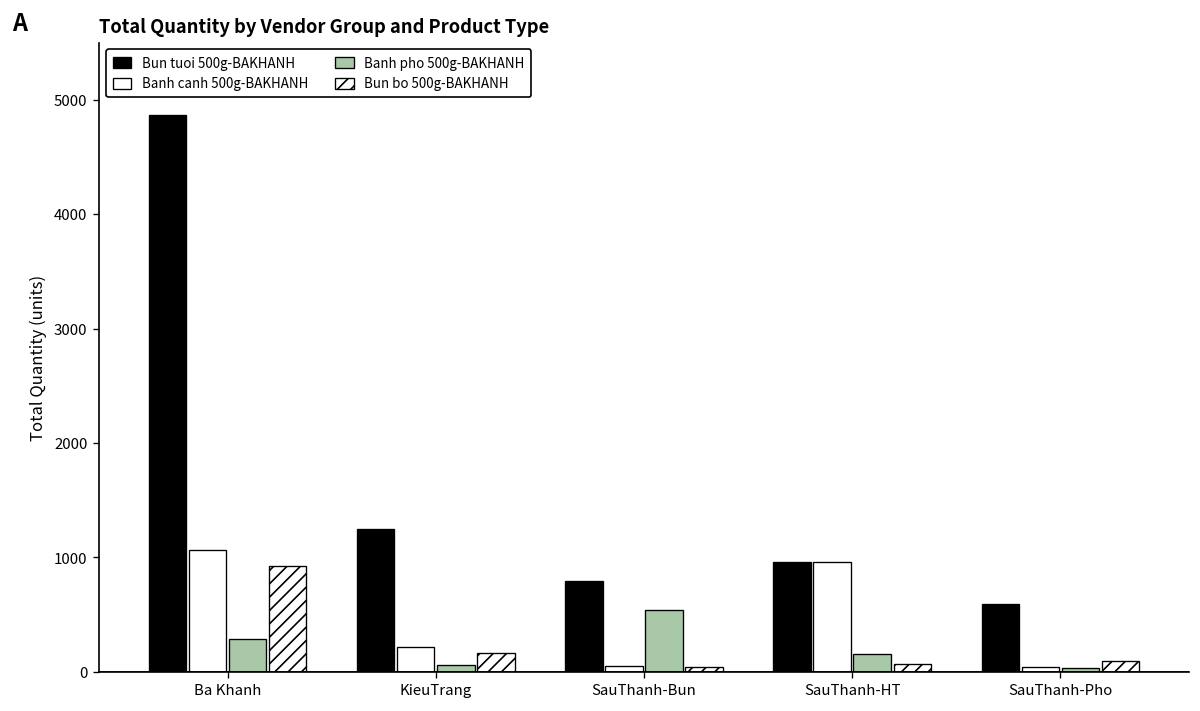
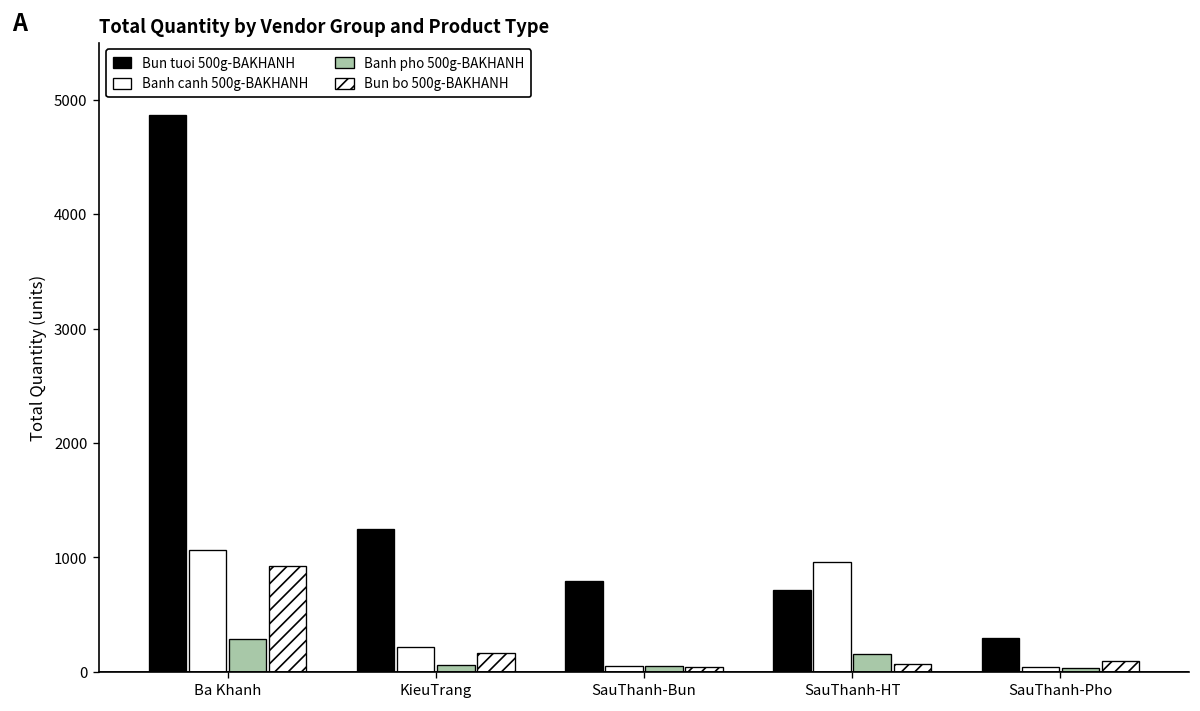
Banh pho 500g-BAKHANH, SauThanh-Bun: 500 -> 0
Bun tuoi 500g-BAKHANH, SauThanh-HT: 1000 -> 700
Bun tuoi 500g-BAKHANH, SauThanh-Pho: 600 -> 300
